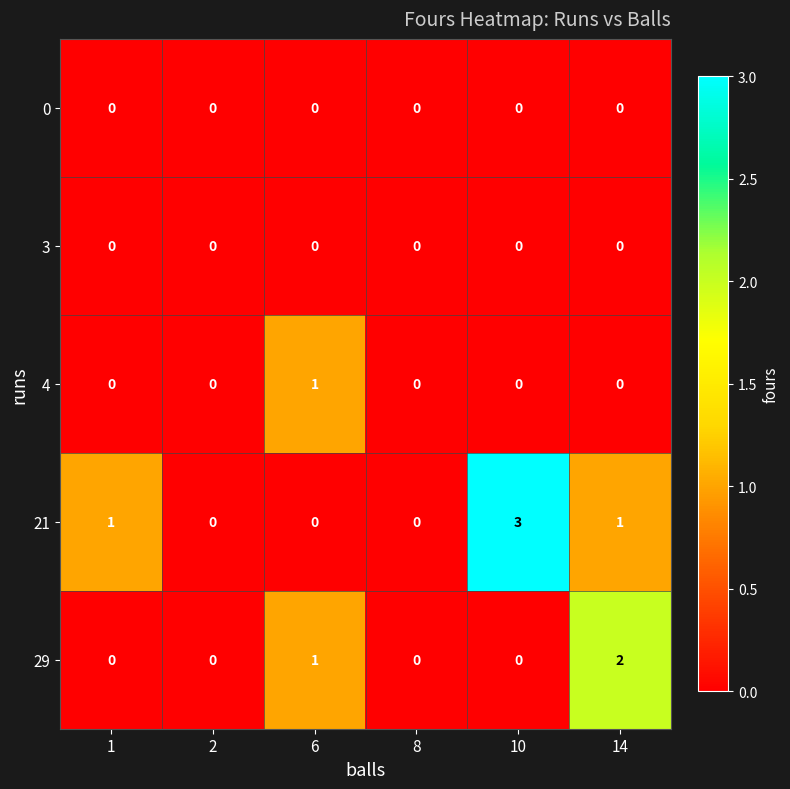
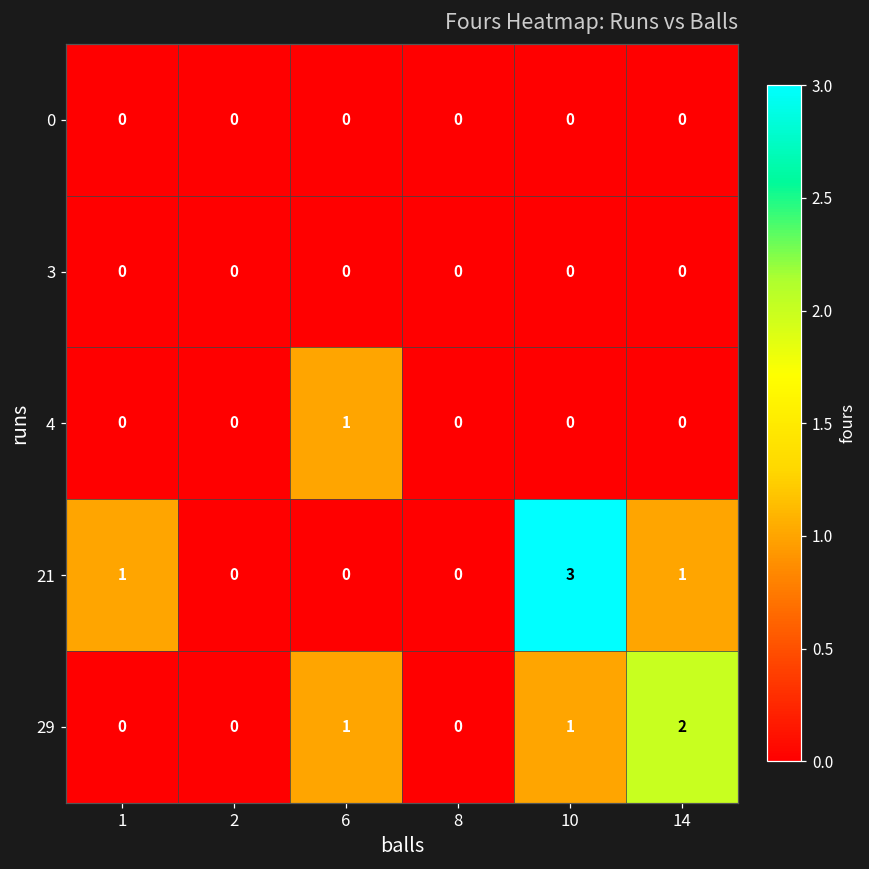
29, 10: 0 -> 1
